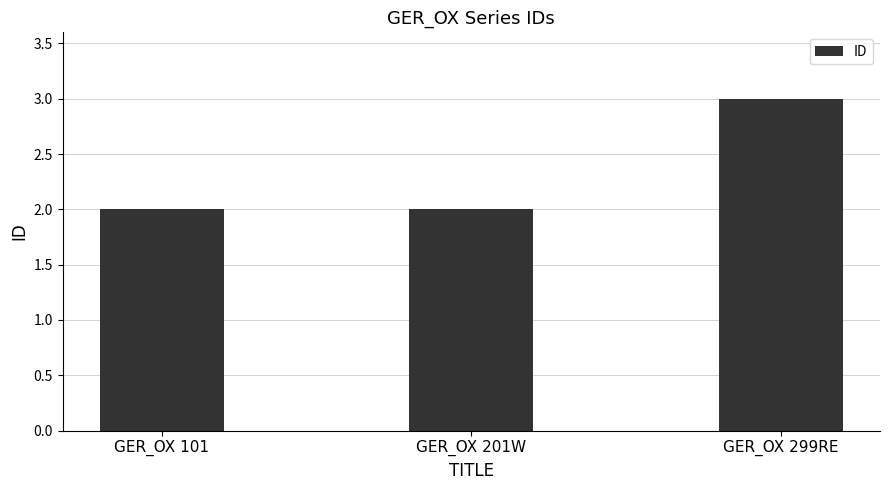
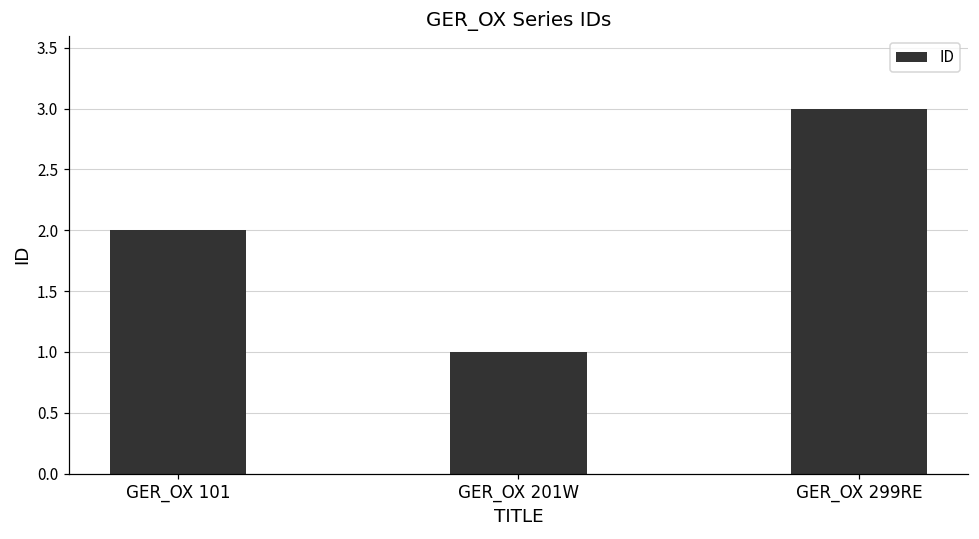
GER_OX 201W: 2 -> 1
